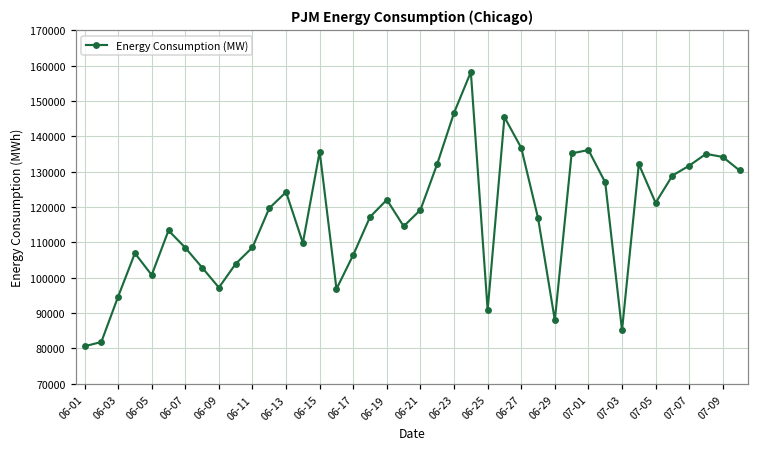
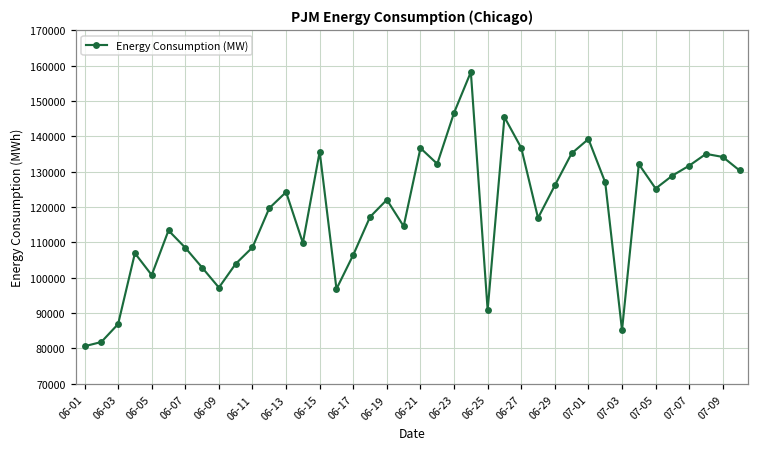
06-03: 95000 -> 87000
06-21: 119000 -> 137000
06-29: 88000 -> 126000
07-01: 136000 -> 139000
07-05: 121000 -> 125000
